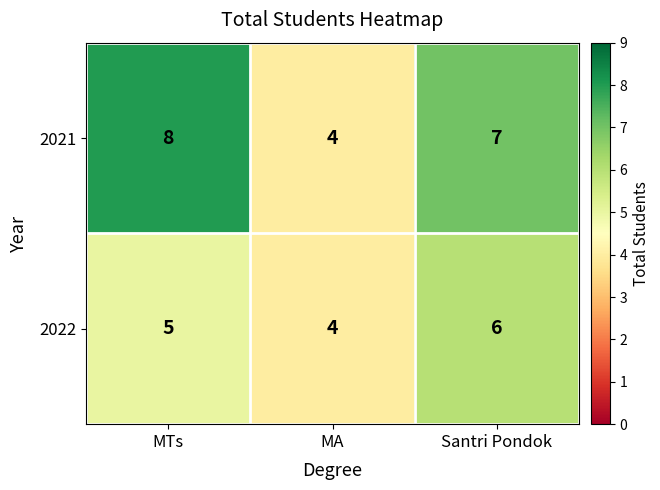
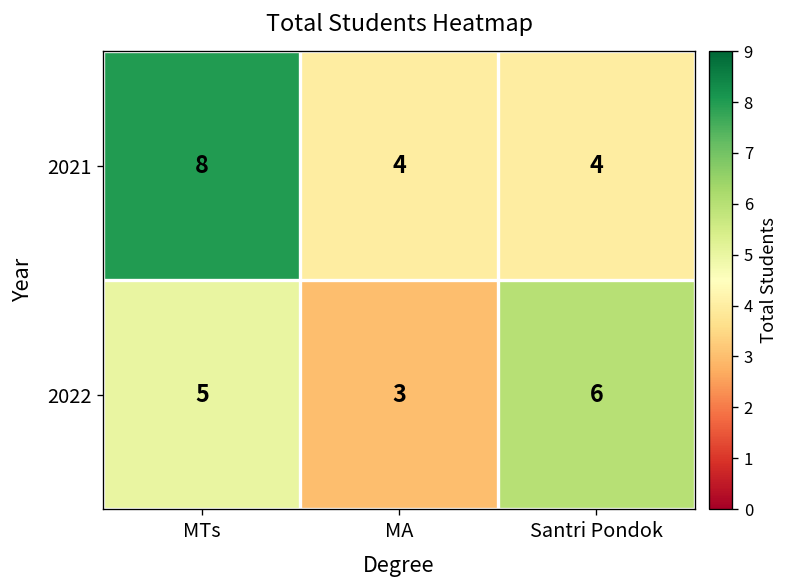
2021, Santri Pondok: 7 -> 4
2022, MA: 4 -> 3
